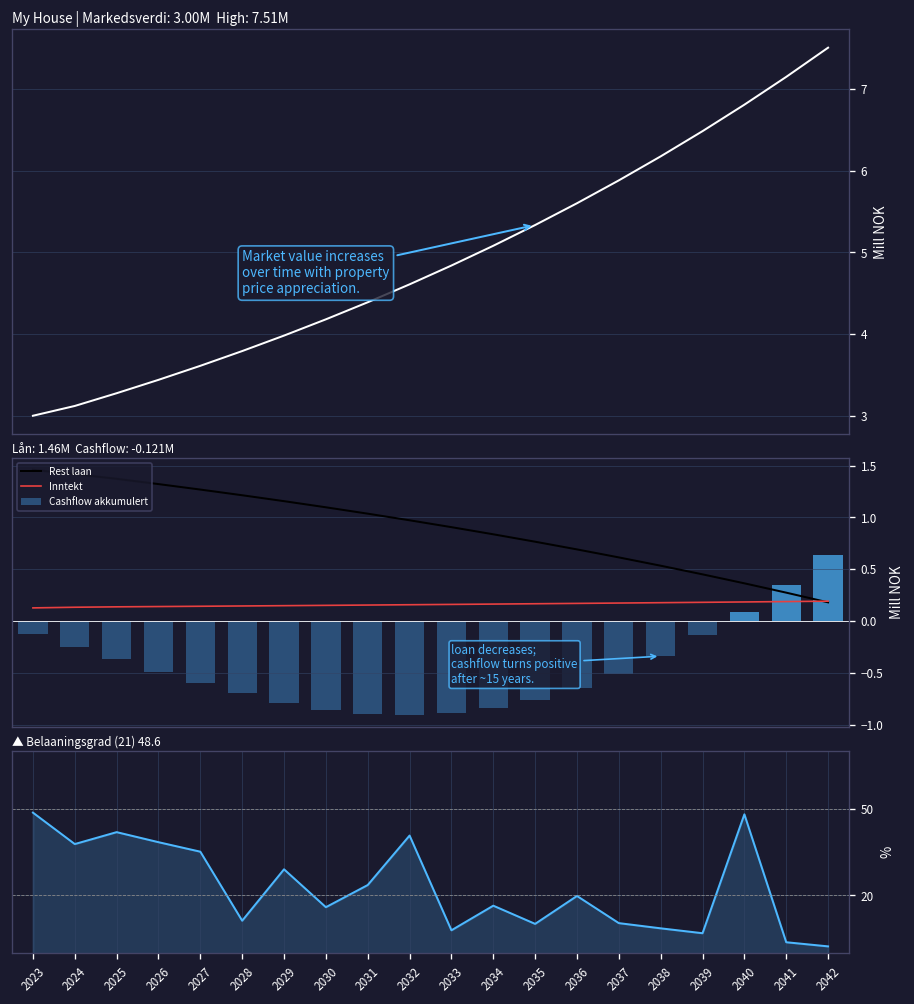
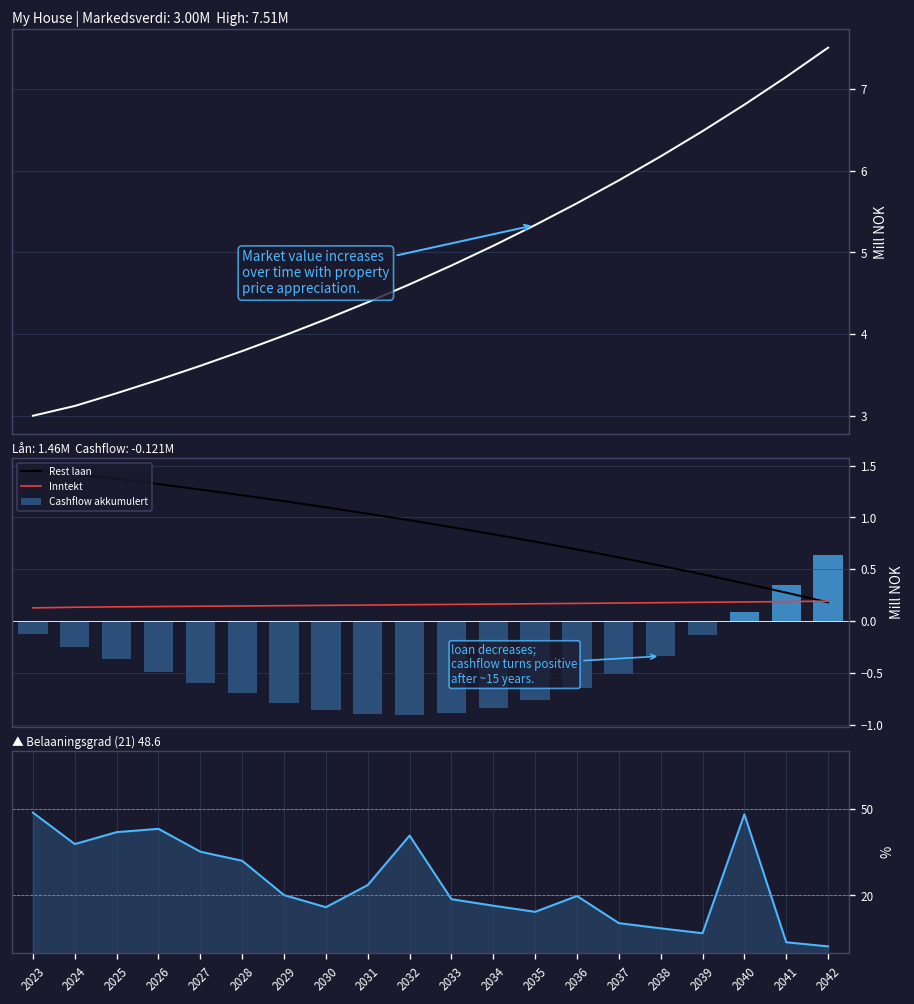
▲ Belaaningsgrad (21) 48.6, 2026: 38 -> 43
▲ Belaaningsgrad (21) 48.6, 2028: 11 -> 32
▲ Belaaningsgrad (21) 48.6, 2029: 29 -> 20
▲ Belaaningsgrad (21) 48.6, 2033: 8 -> 19
▲ Belaaningsgrad (21) 48.6, 2035: 10 -> 14
